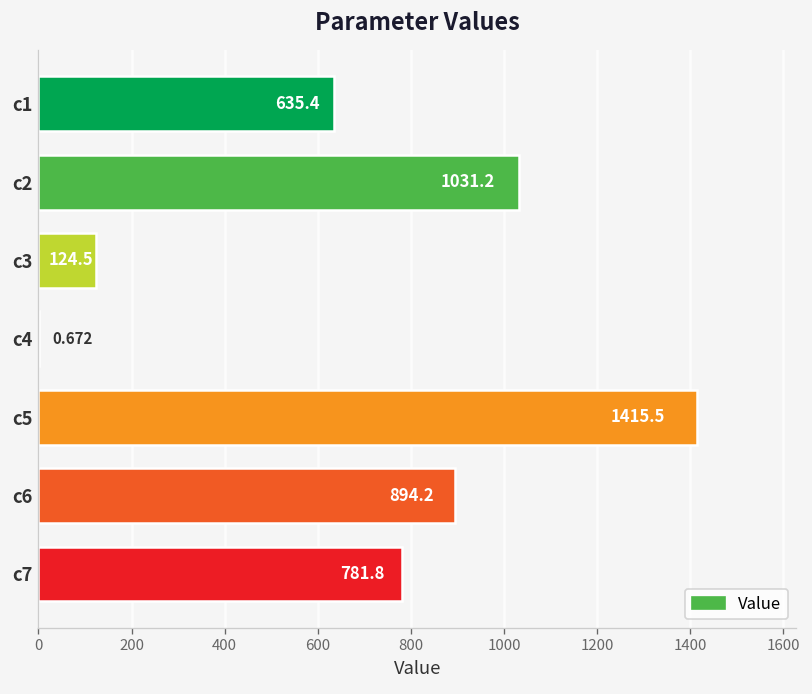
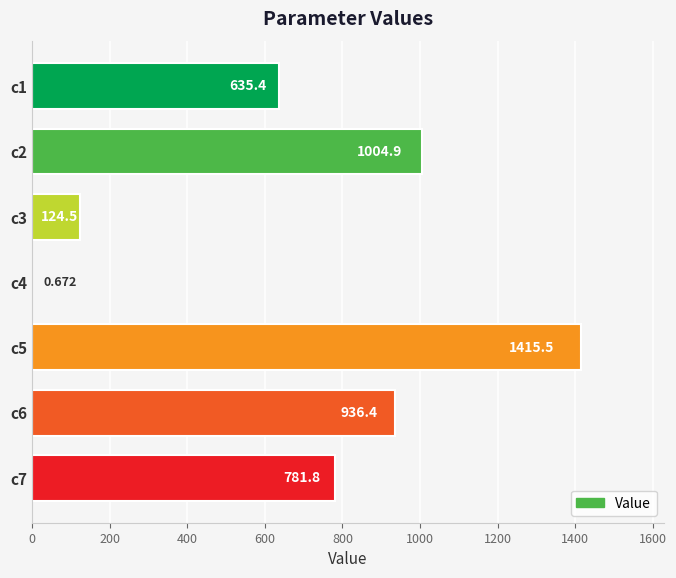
c2: 1031.2 -> 1004.9
c6: 894.2 -> 936.4
